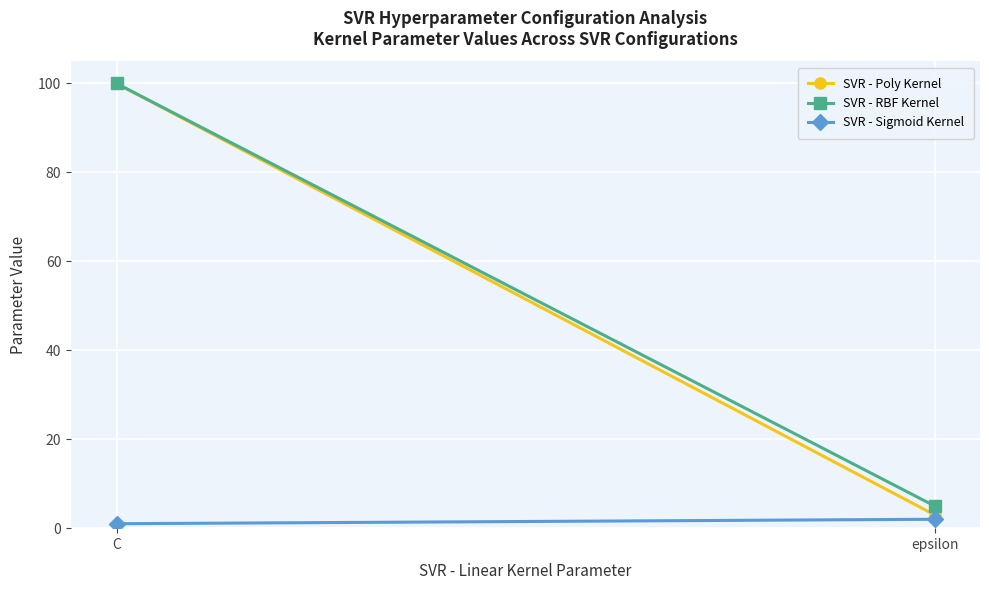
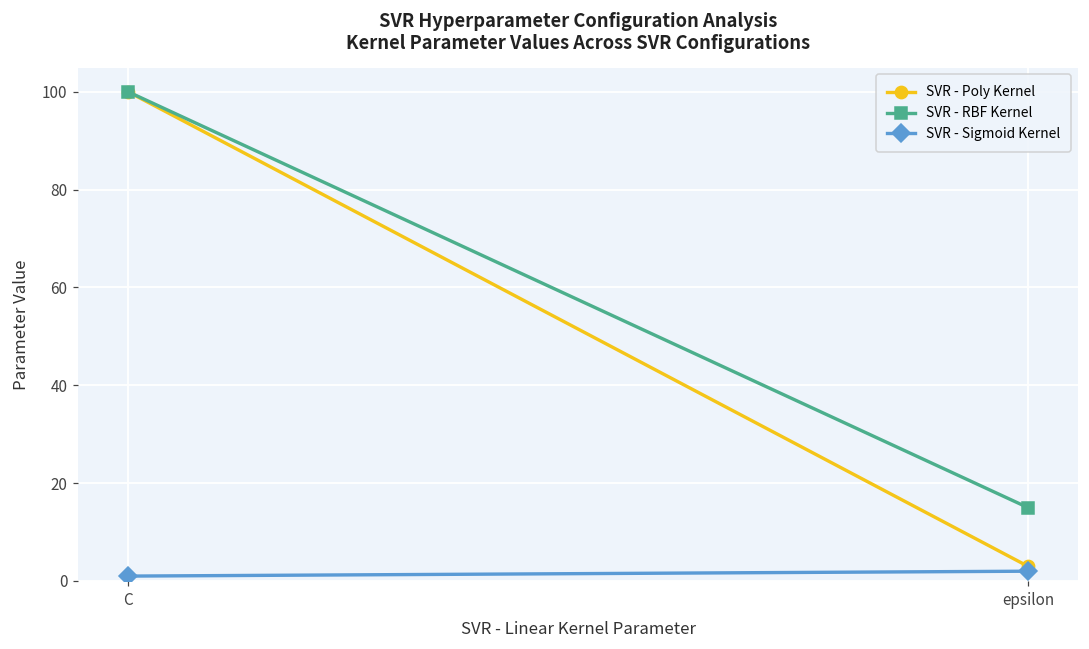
SVR - RBF Kernel, epsilon: 5 -> 15
